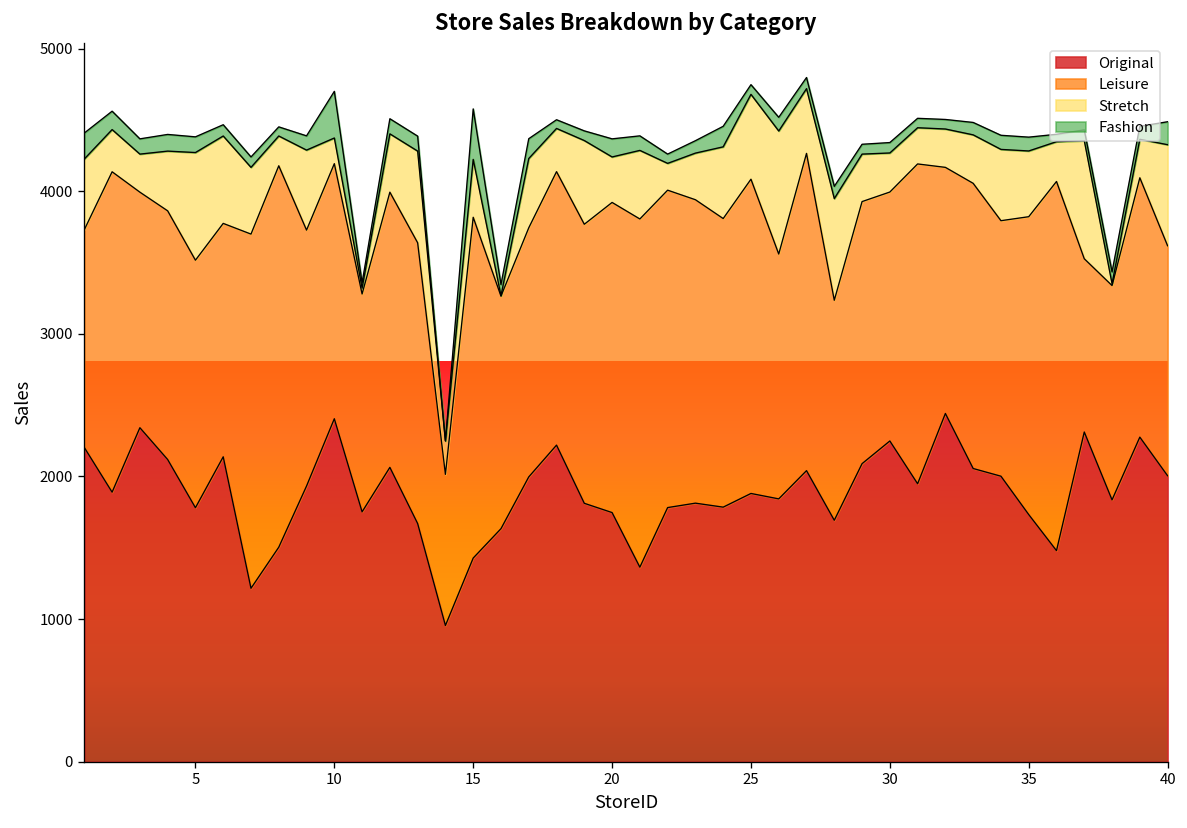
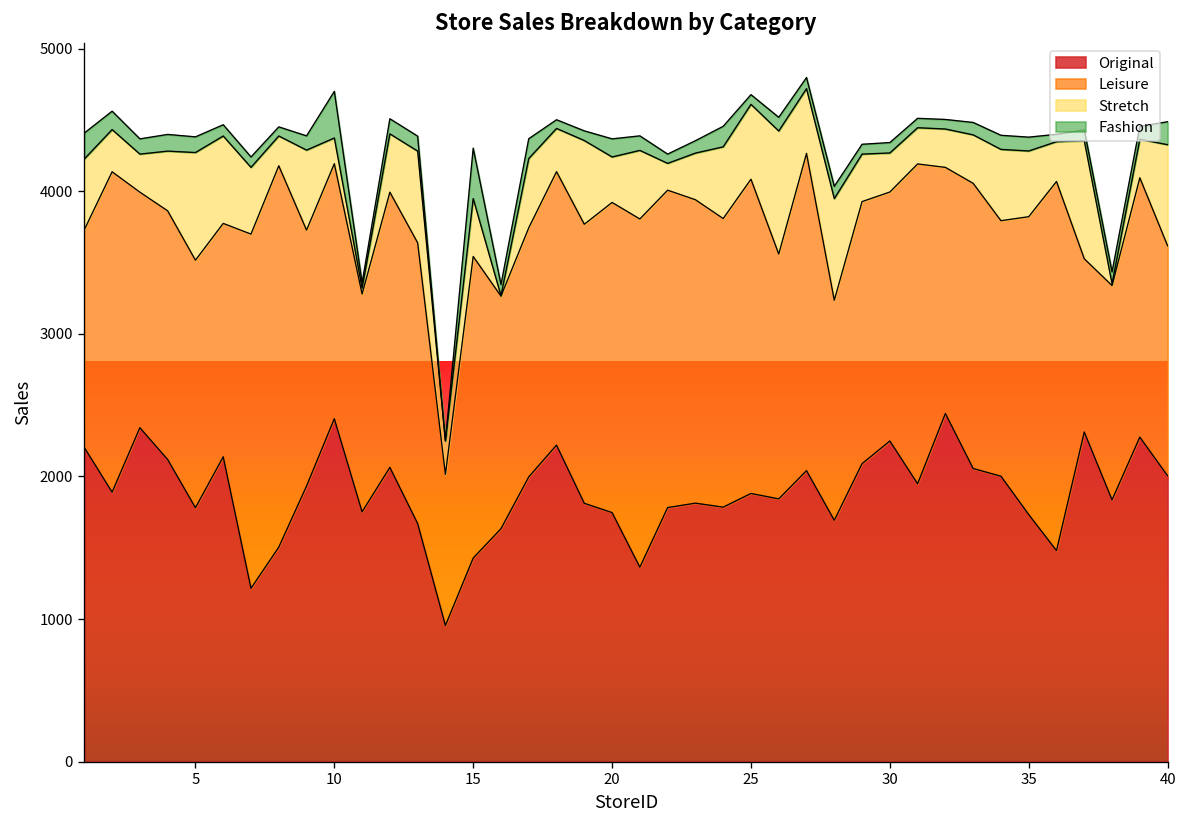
Leisure, 15: 2390 -> 2120
Stretch, 25: 600 -> 530
